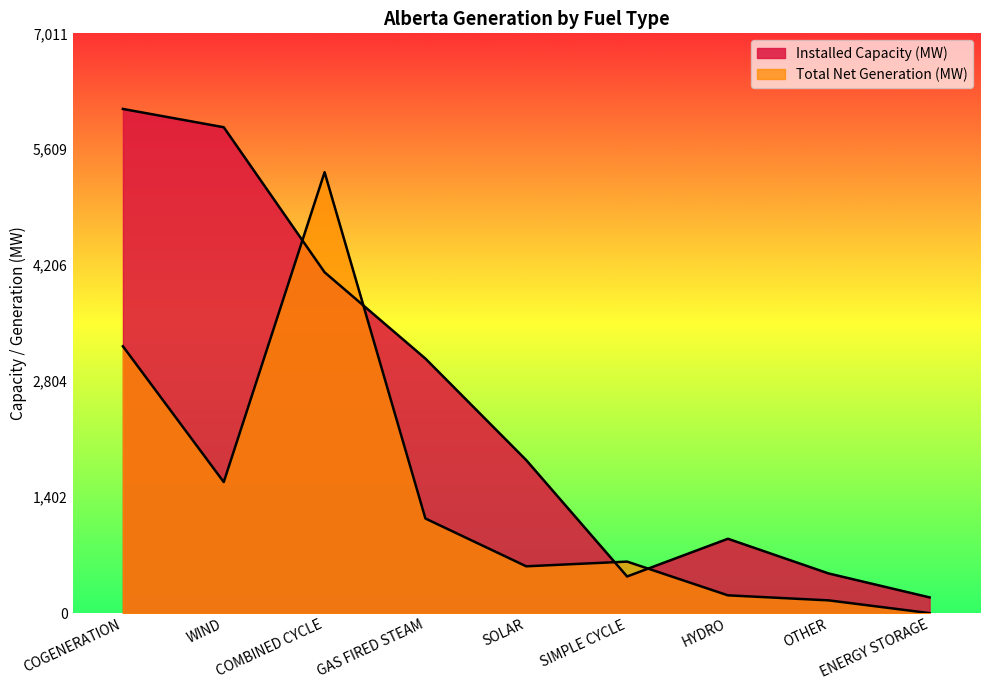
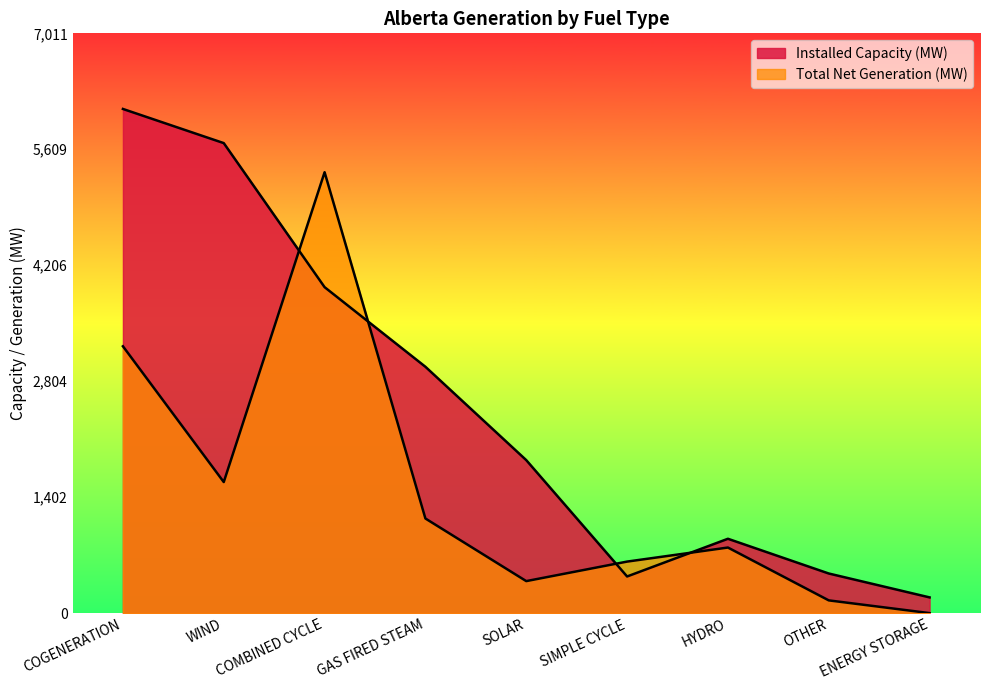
Installed Capacity (MW), WIND: 5,900 -> 5,700
Installed Capacity (MW), COMBINED CYCLE: 4,100 -> 3,900
Installed Capacity (MW), GAS FIRED STEAM: 3,100 -> 3,000
Total Net Generation (MW), SOLAR: 600 -> 400
Total Net Generation (MW), HYDRO: 200 -> 800
